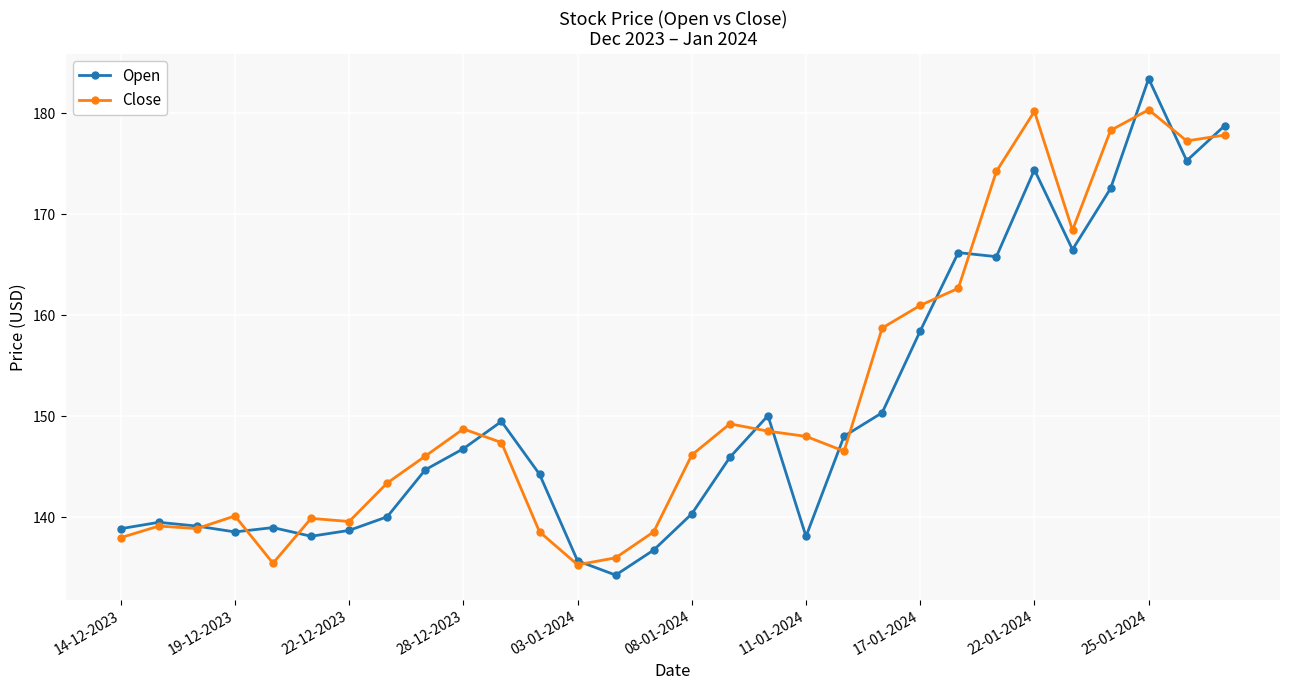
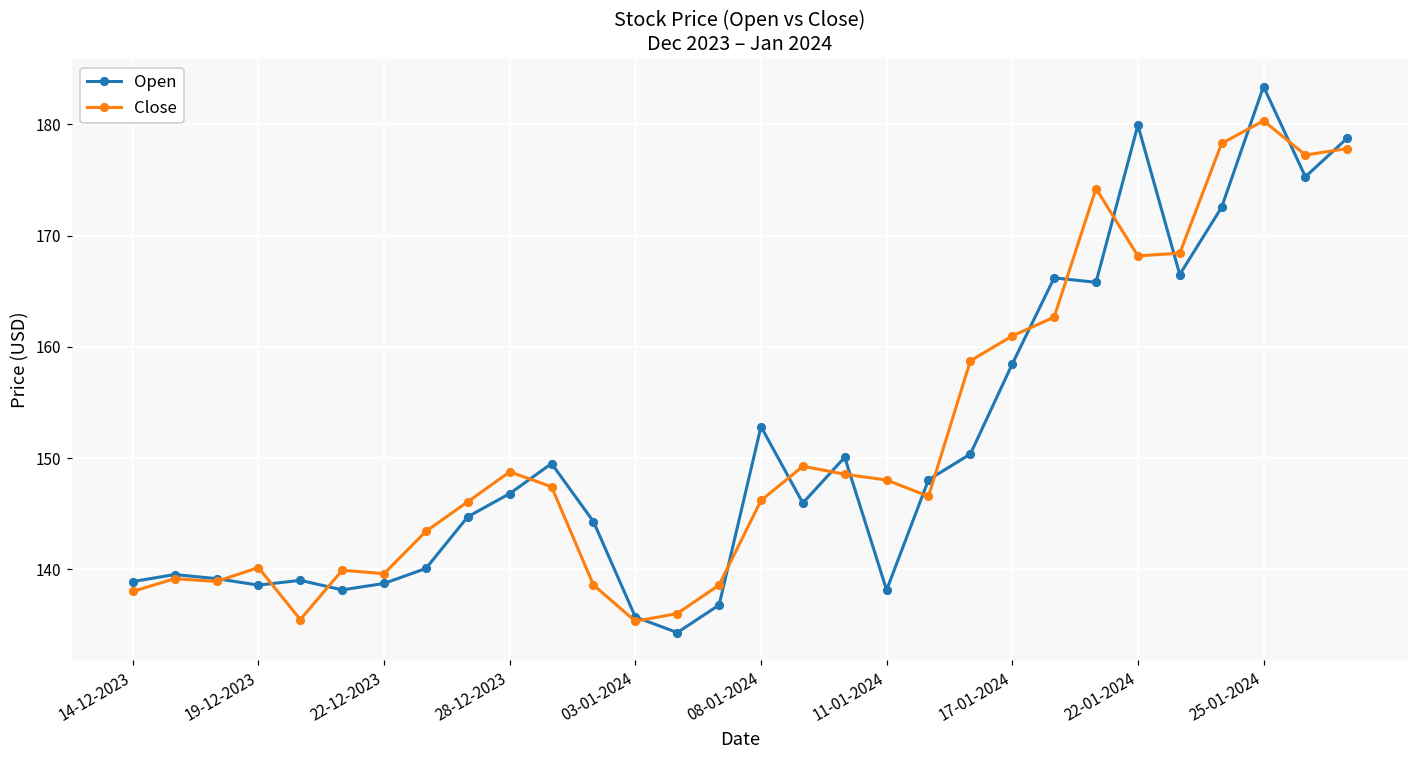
Open, 08-01-2024: 140.4 -> 152.8
Open, 22-01-2024: 174.4 -> 179.9
Close, 22-01-2024: 180.2 -> 168.2
